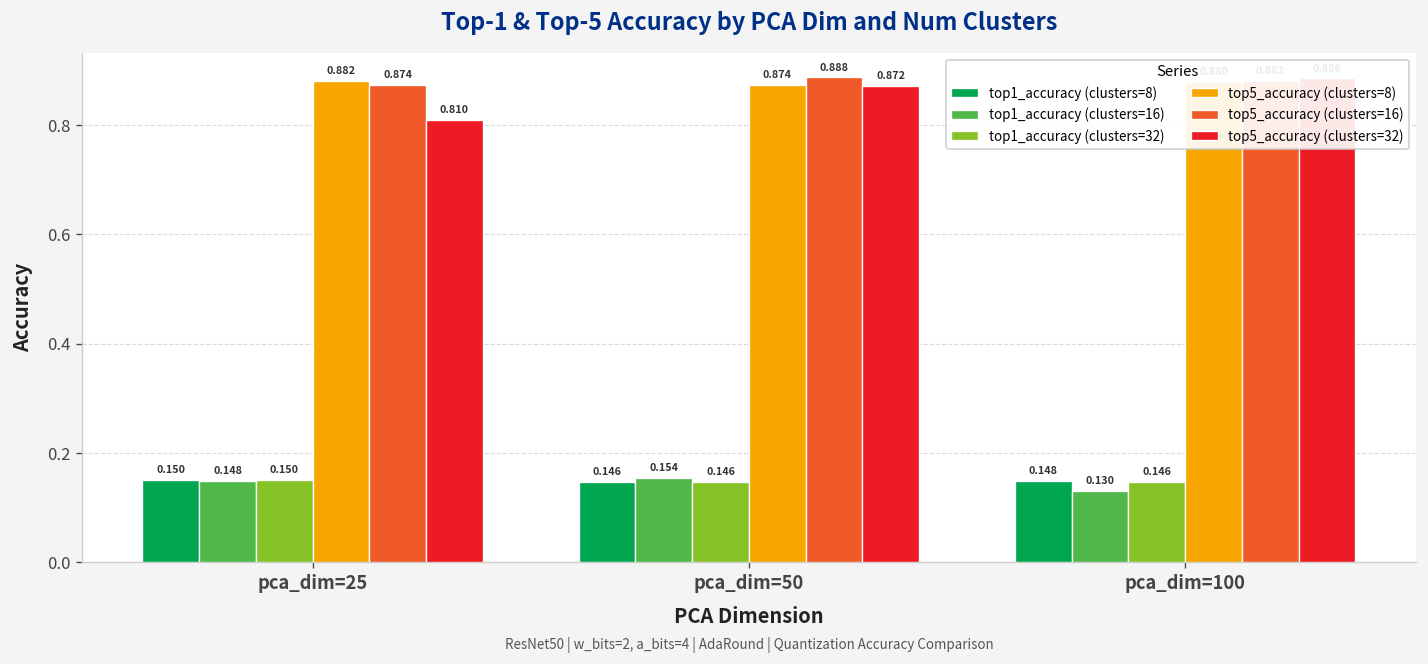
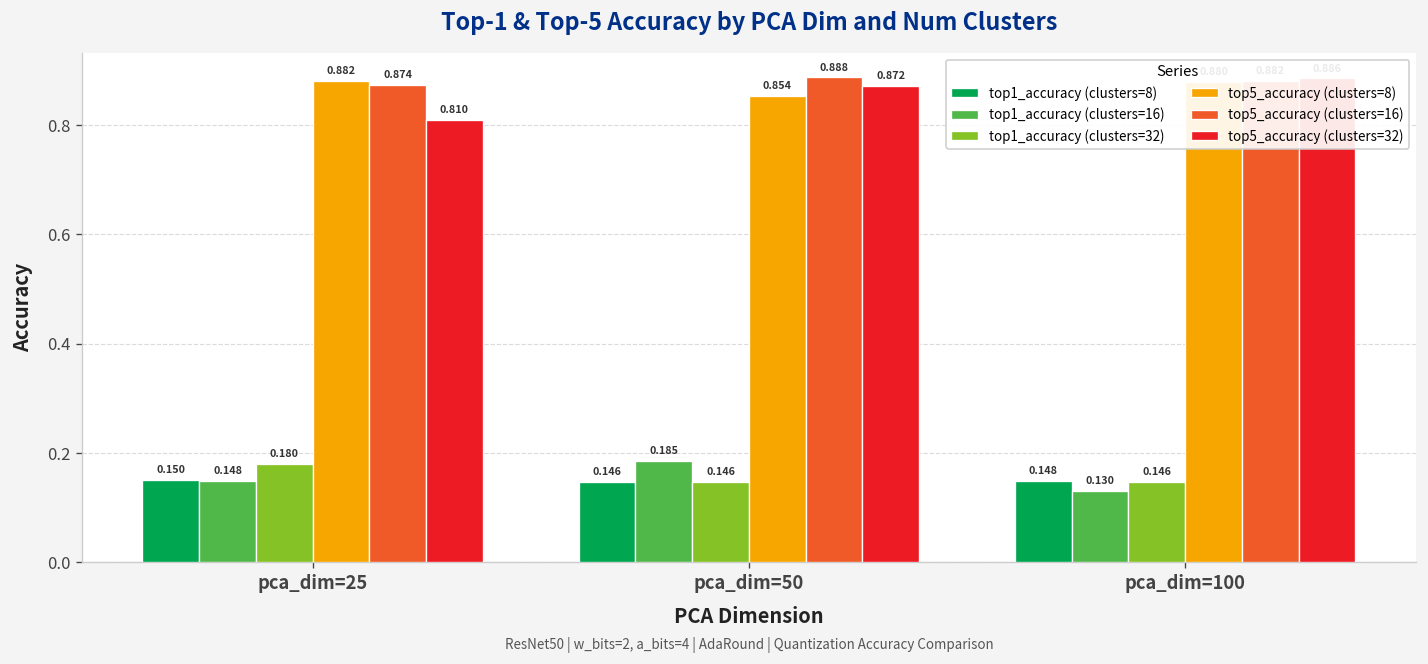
top1_accuracy (clusters=32), pca_dim=25: 0.150 -> 0.180
top1_accuracy (clusters=16), pca_dim=50: 0.154 -> 0.185
top5_accuracy (clusters=8), pca_dim=50: 0.874 -> 0.854
